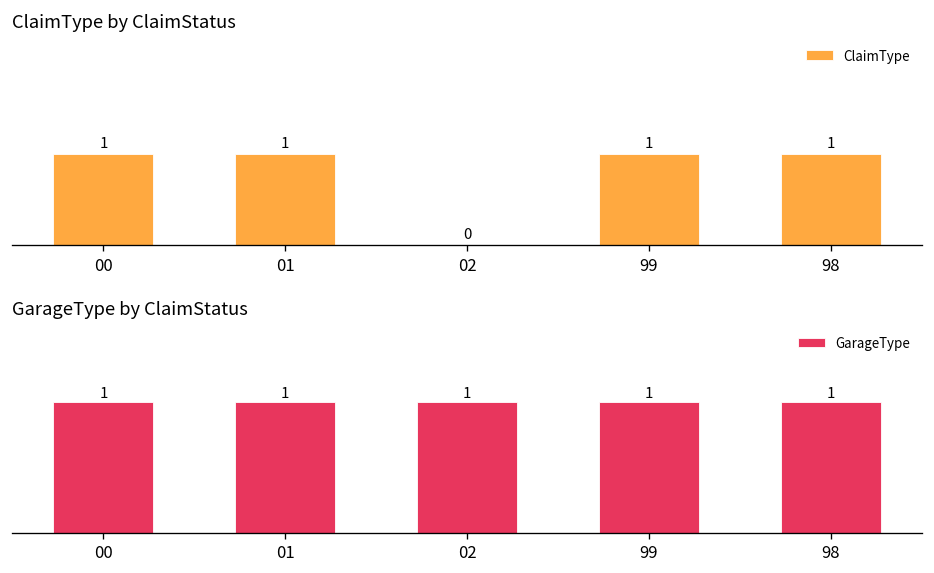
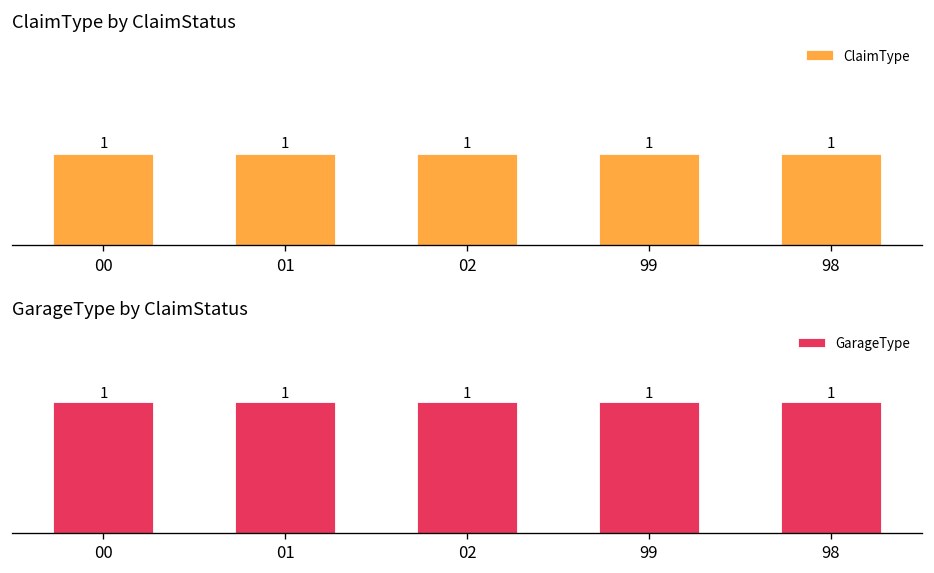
ClaimType by ClaimStatus, 02: 0 -> 1
